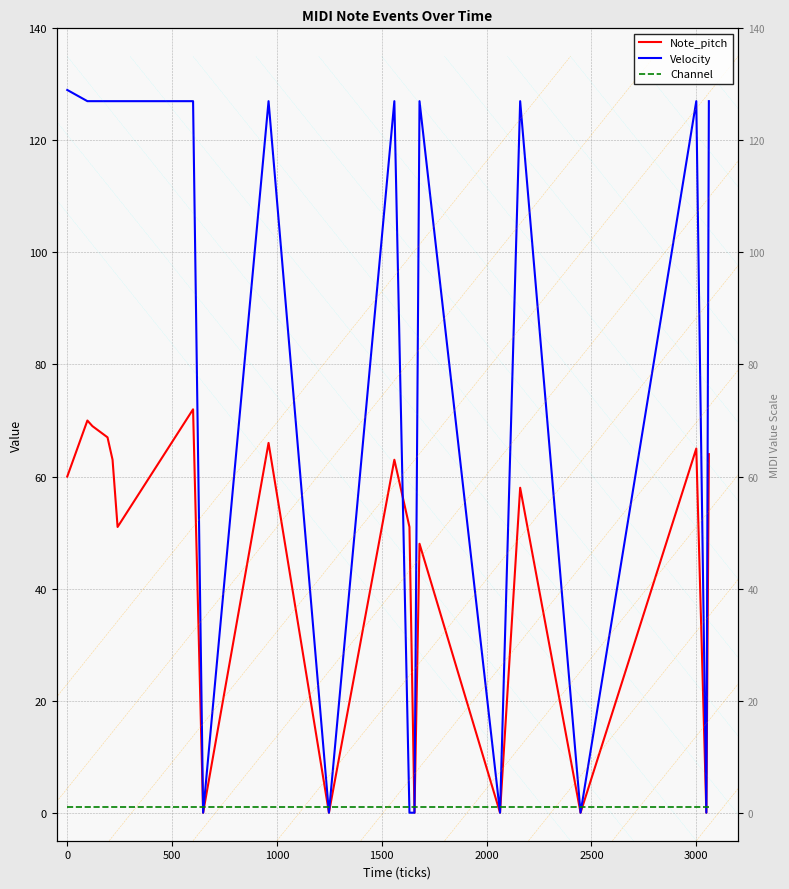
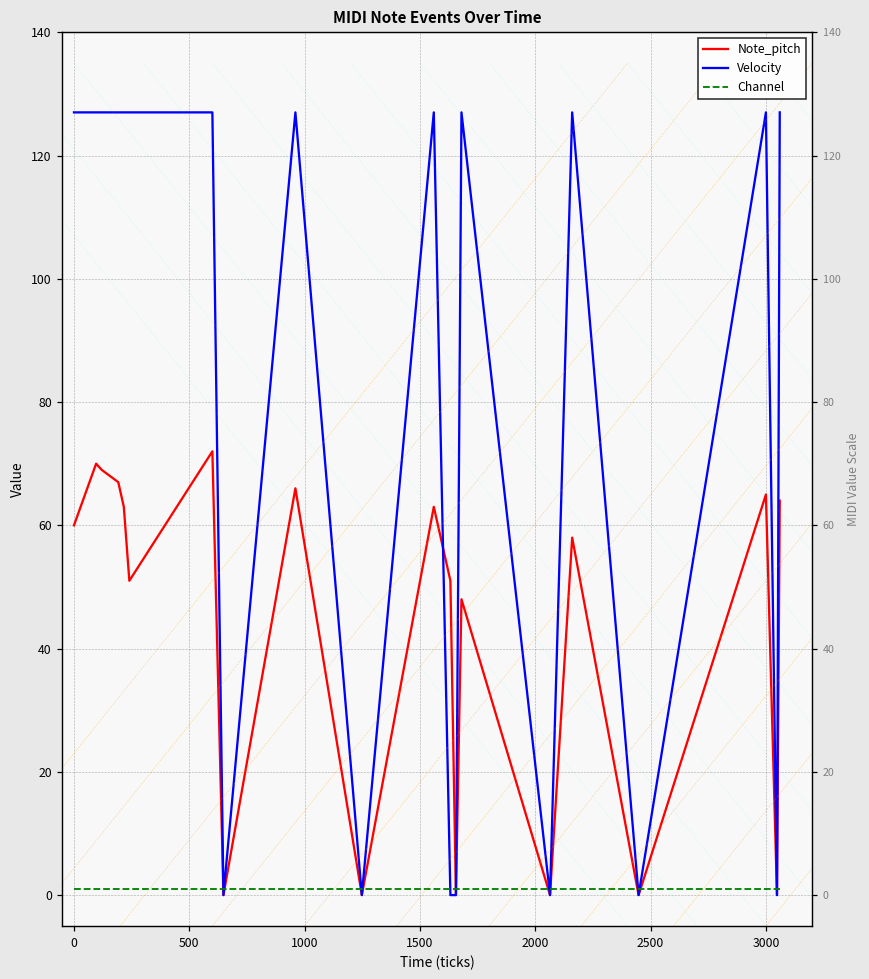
Velocity, 0: 129 -> 127
